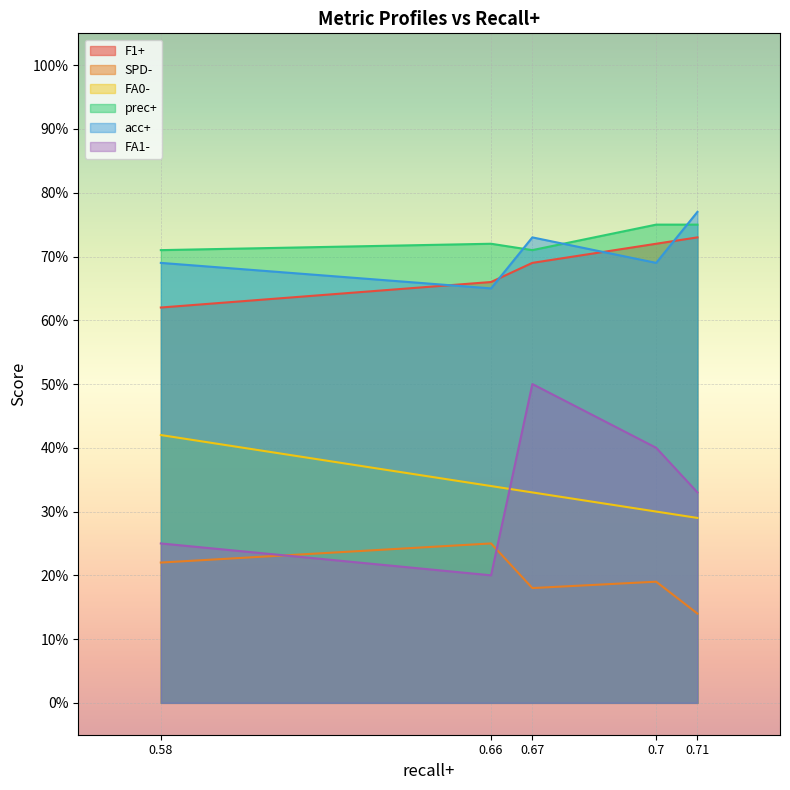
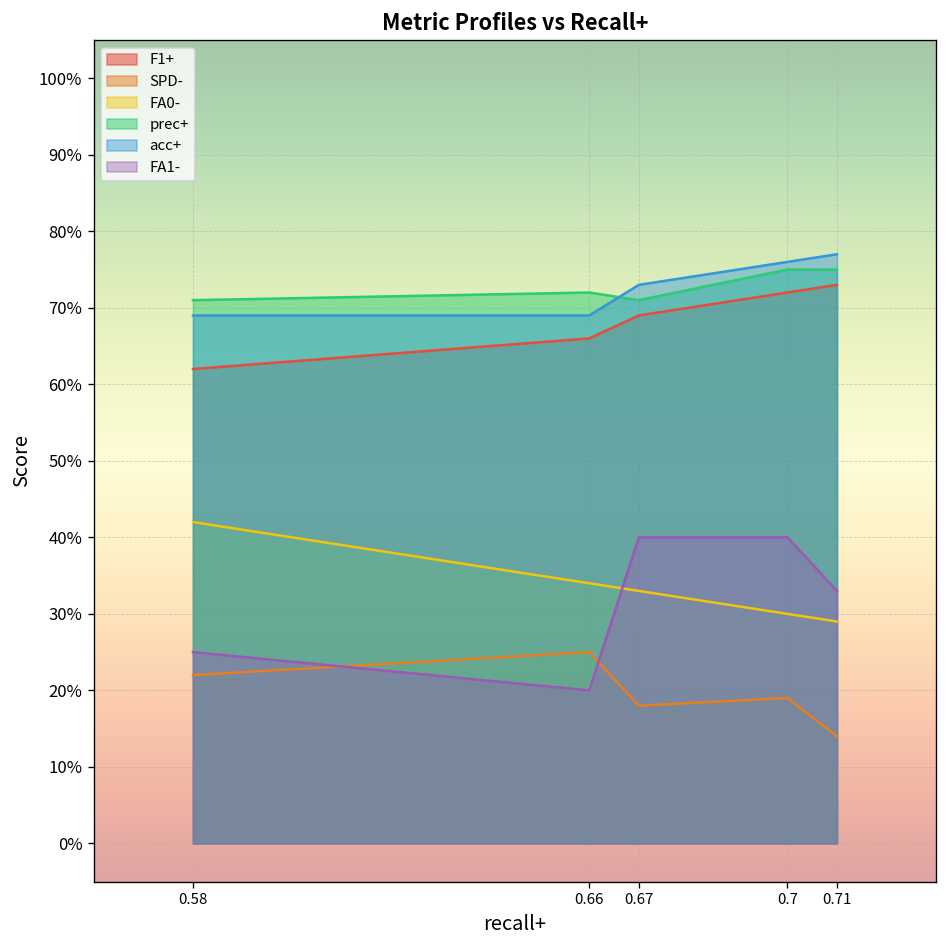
acc+, 0.66: 65% -> 69%
FA1-, 0.67: 50% -> 40%
acc+, 0.7: 69% -> 76%
